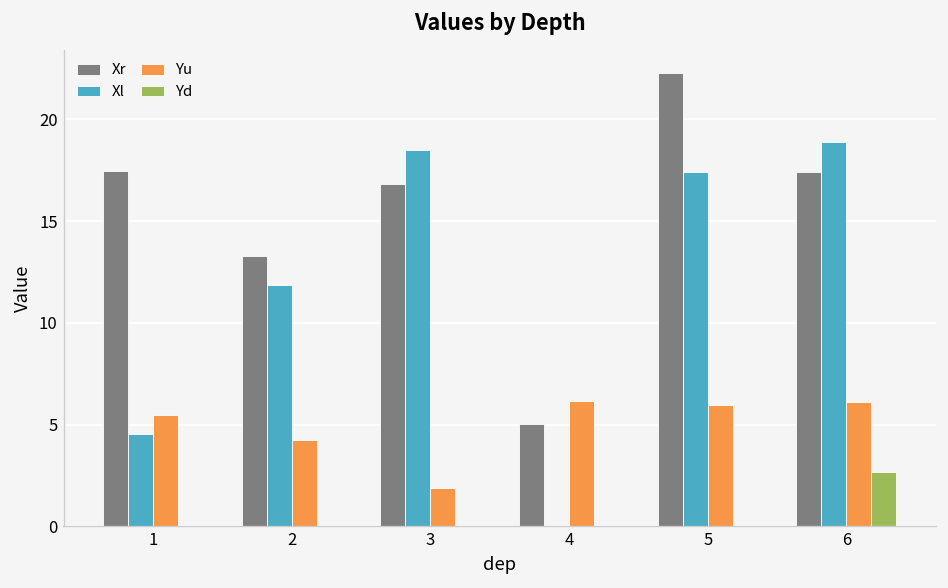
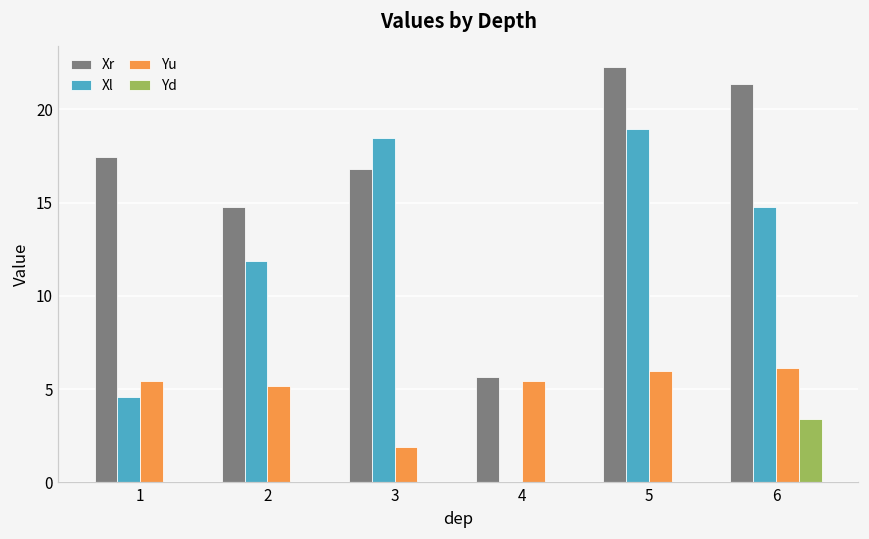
Xr, 2: 13.3 -> 14.8
Yu, 2: 4.3 -> 5.2
Xr, 4: 5.0 -> 5.6
Yu, 4: 6.2 -> 5.4
Xl, 5: 17.4 -> 18.9
Xr, 6: 17.4 -> 21.4
Xl, 6: 18.9 -> 14.8
Yd, 6: 2.7 -> 3.4
